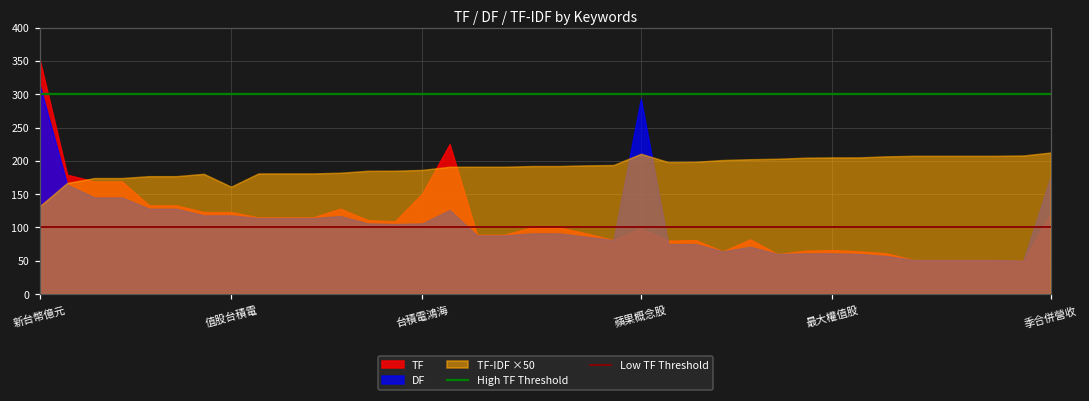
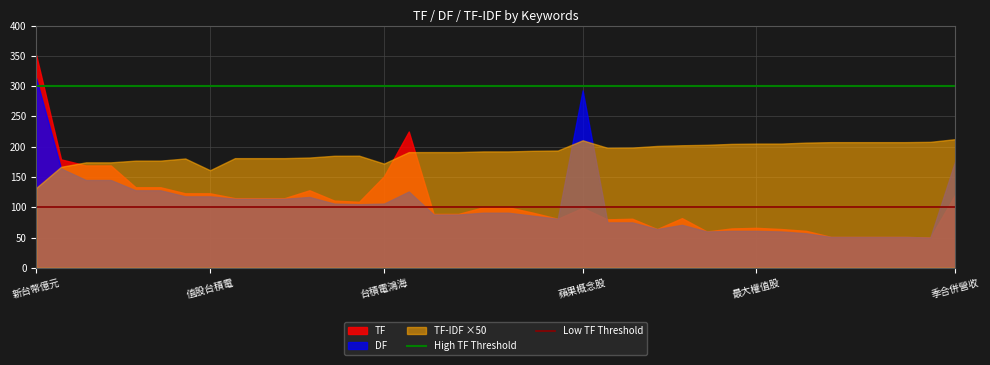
TF-IDF ×50, 台積電鴻海: 190 -> 170
